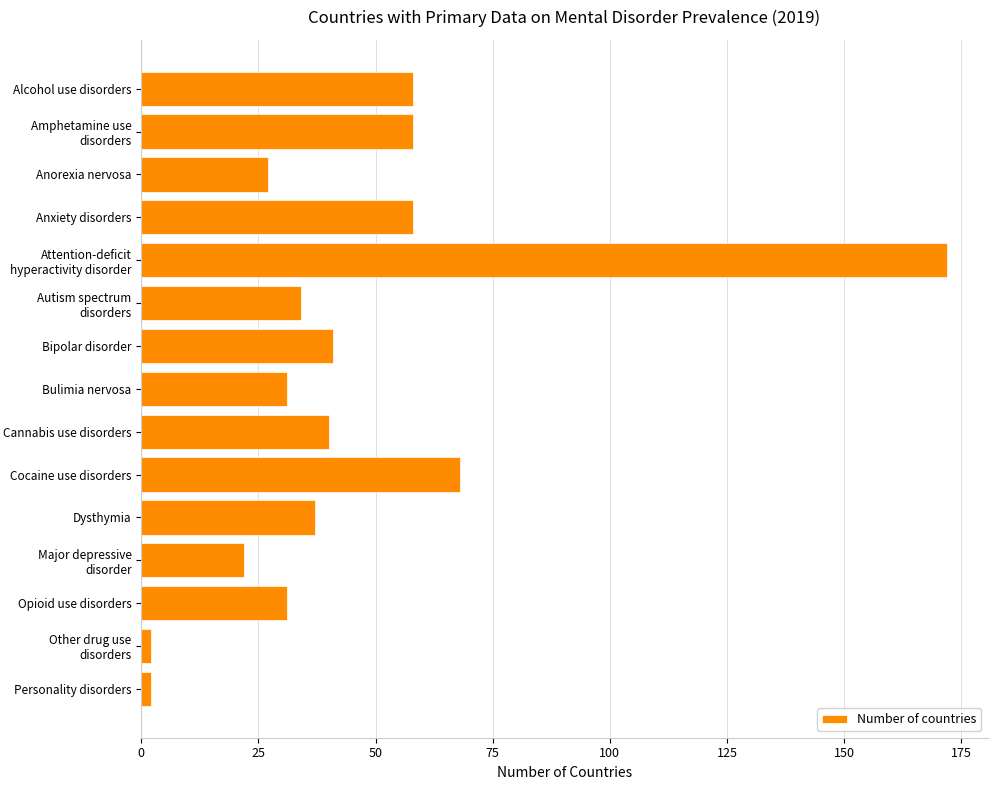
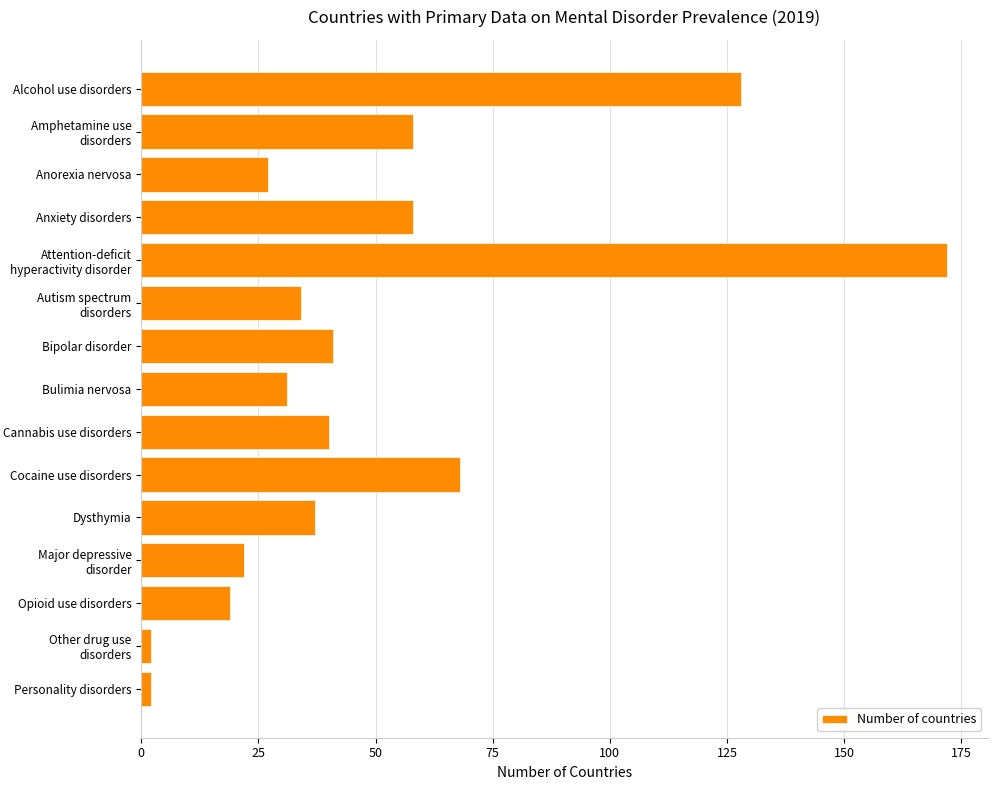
Alcohol use disorders: 58 -> 128
Opioid use disorders: 31 -> 19
